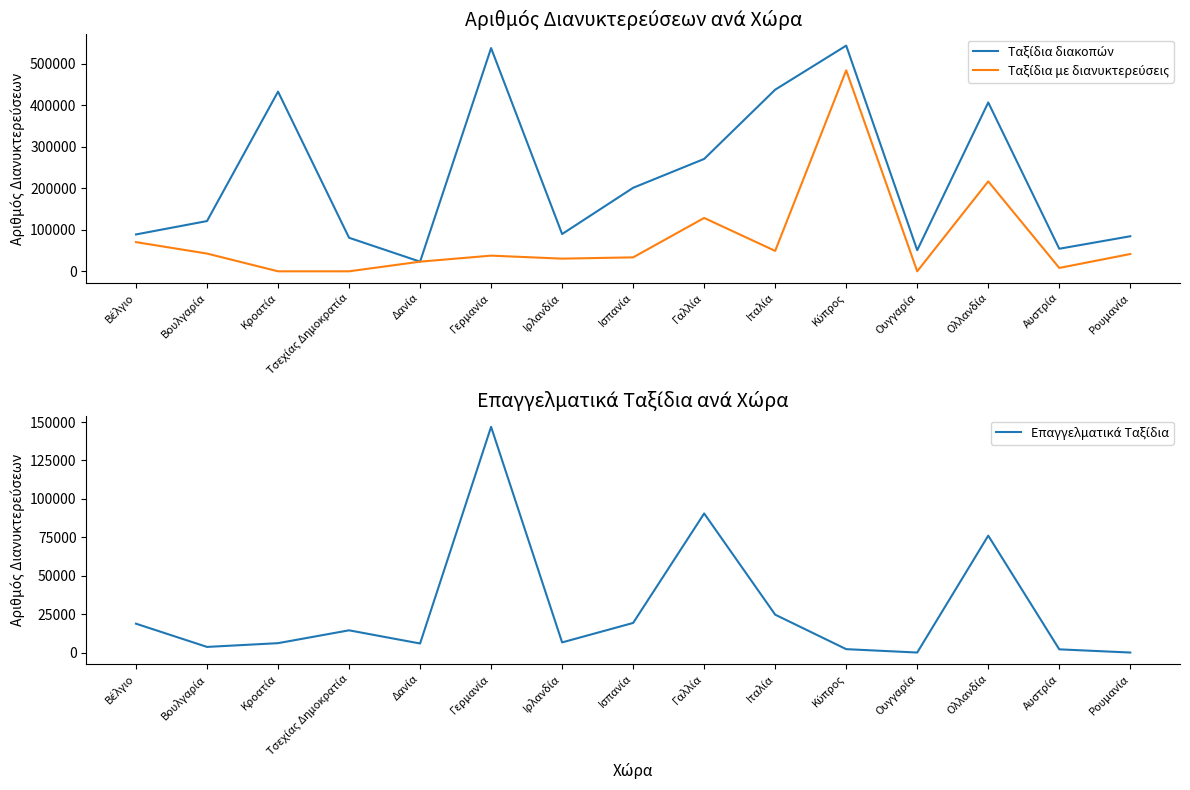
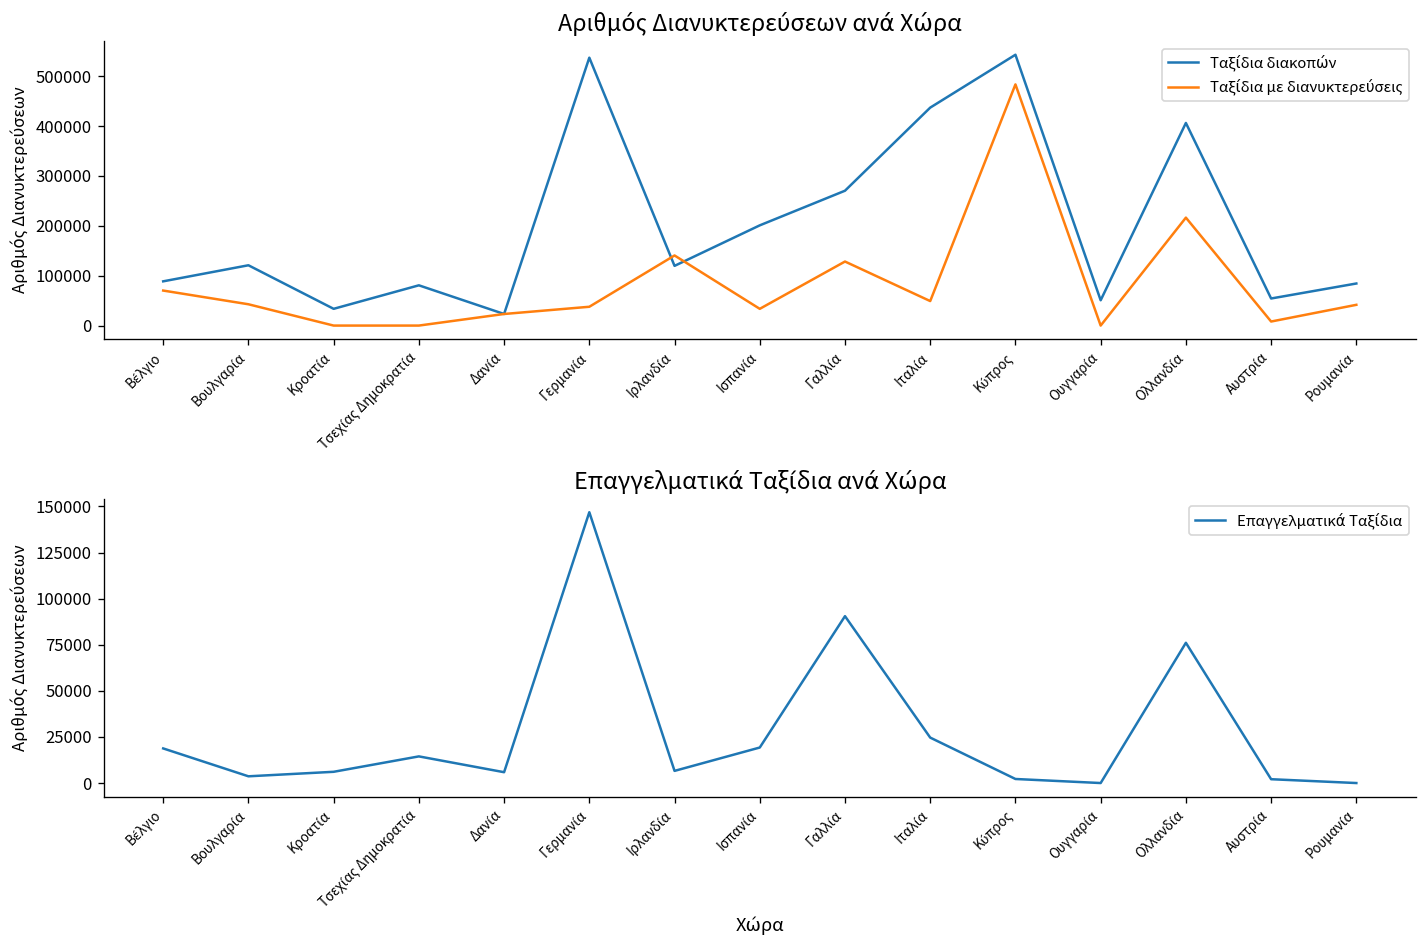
Αριθμός Διανυκτερεύσεων ανά Χώρα, Ταξίδια διακοπών, Κροατία: 430000 -> 30000
Αριθμός Διανυκτερεύσεων ανά Χώρα, Ταξίδια διακοπών, Ιρλανδία: 90000 -> 120000
Αριθμός Διανυκτερεύσεων ανά Χώρα, Ταξίδια με διανυκτερεύσεις, Ιρλανδία: 30000 -> 140000
